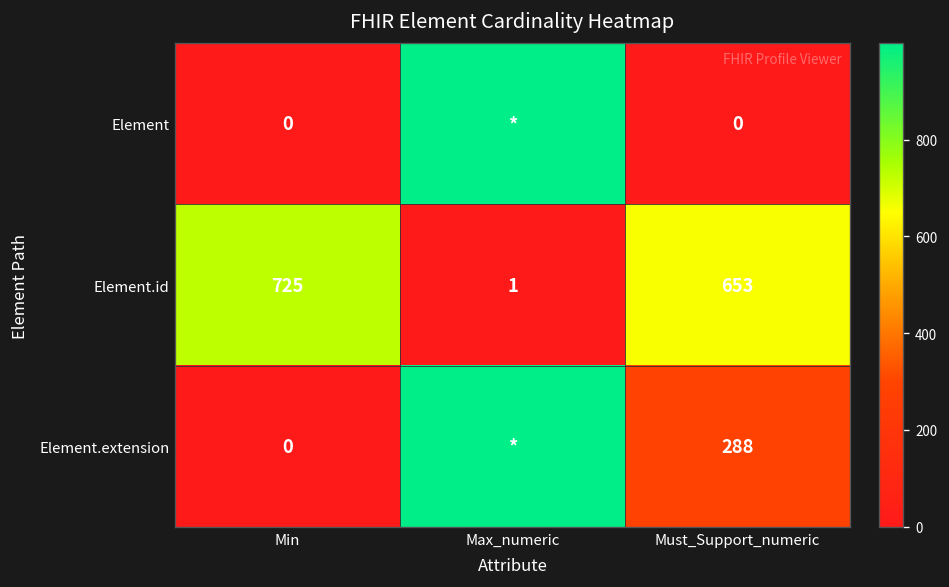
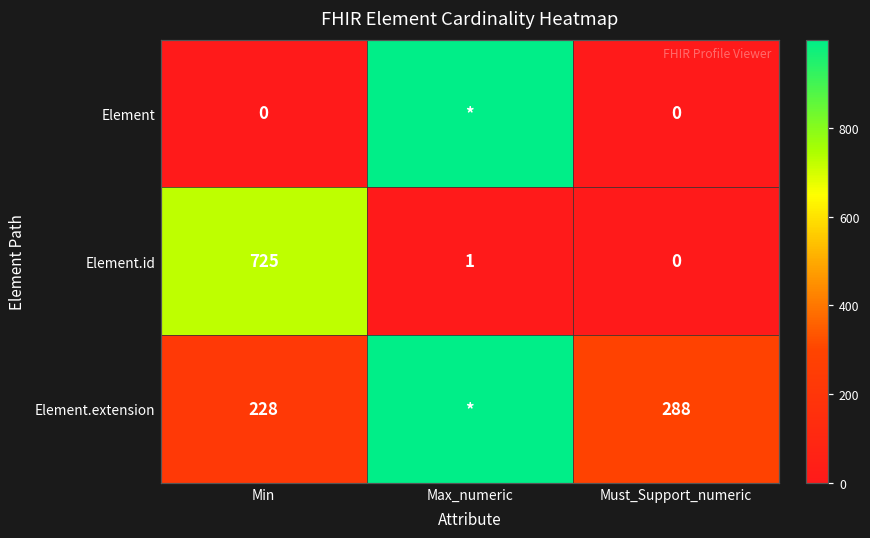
Element.id, Must_Support_numeric: 653 -> 0
Element.extension, Min: 0 -> 228
